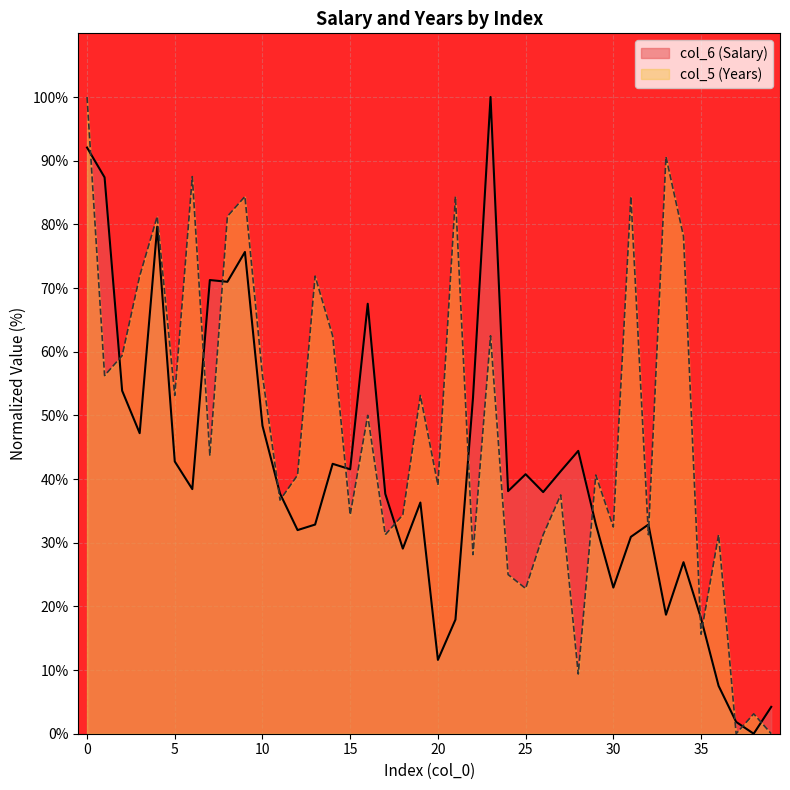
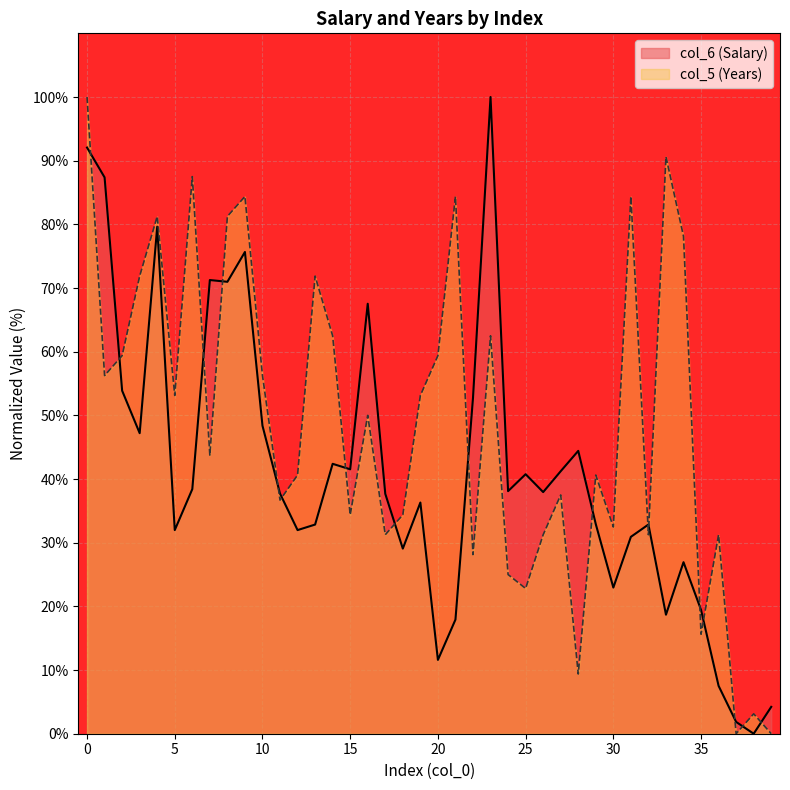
col_6 (Salary), 5: 43% -> 32%
col_5 (Years), 20: 39% -> 59%
col_6 (Salary), 35: 18% -> 19%
